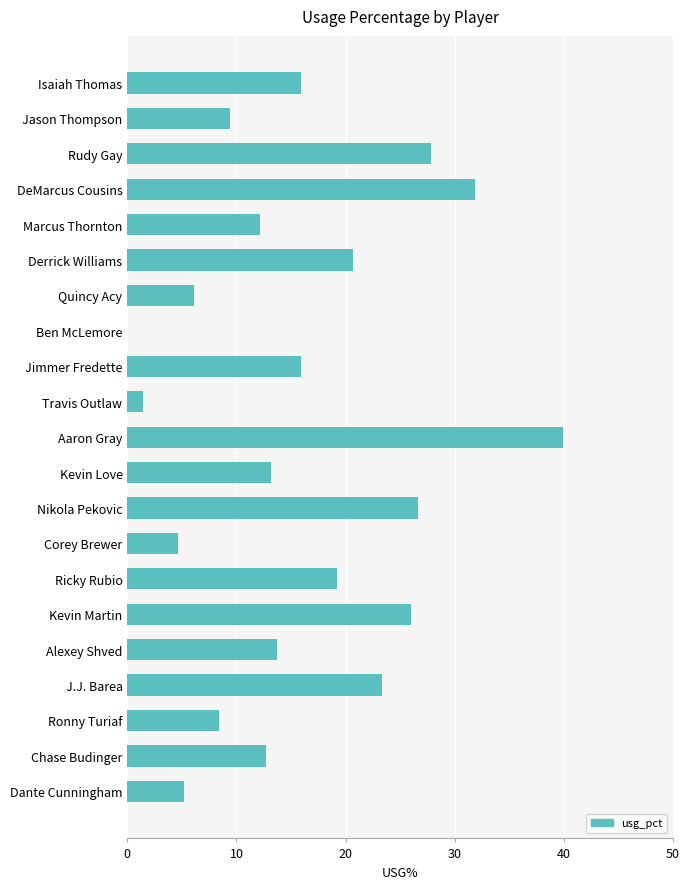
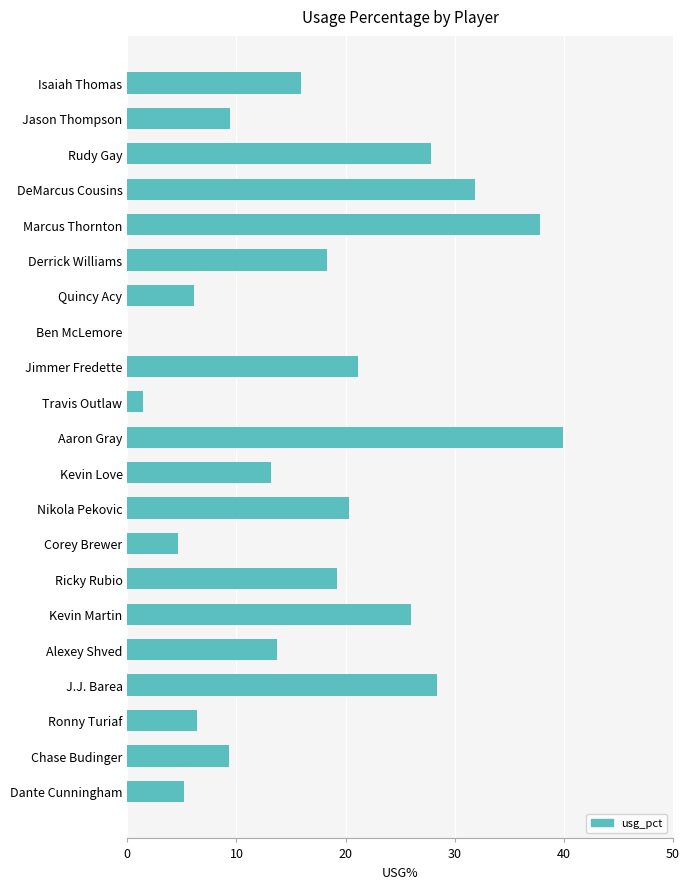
Marcus Thornton: 12.2 -> 37.8
Derrick Williams: 20.7 -> 18.3
Jimmer Fredette: 15.9 -> 21.1
Nikola Pekovic: 26.6 -> 20.3
J.J. Barea: 23.3 -> 28.4
Ronny Turiaf: 8.4 -> 6.4
Chase Budinger: 12.7 -> 9.3
